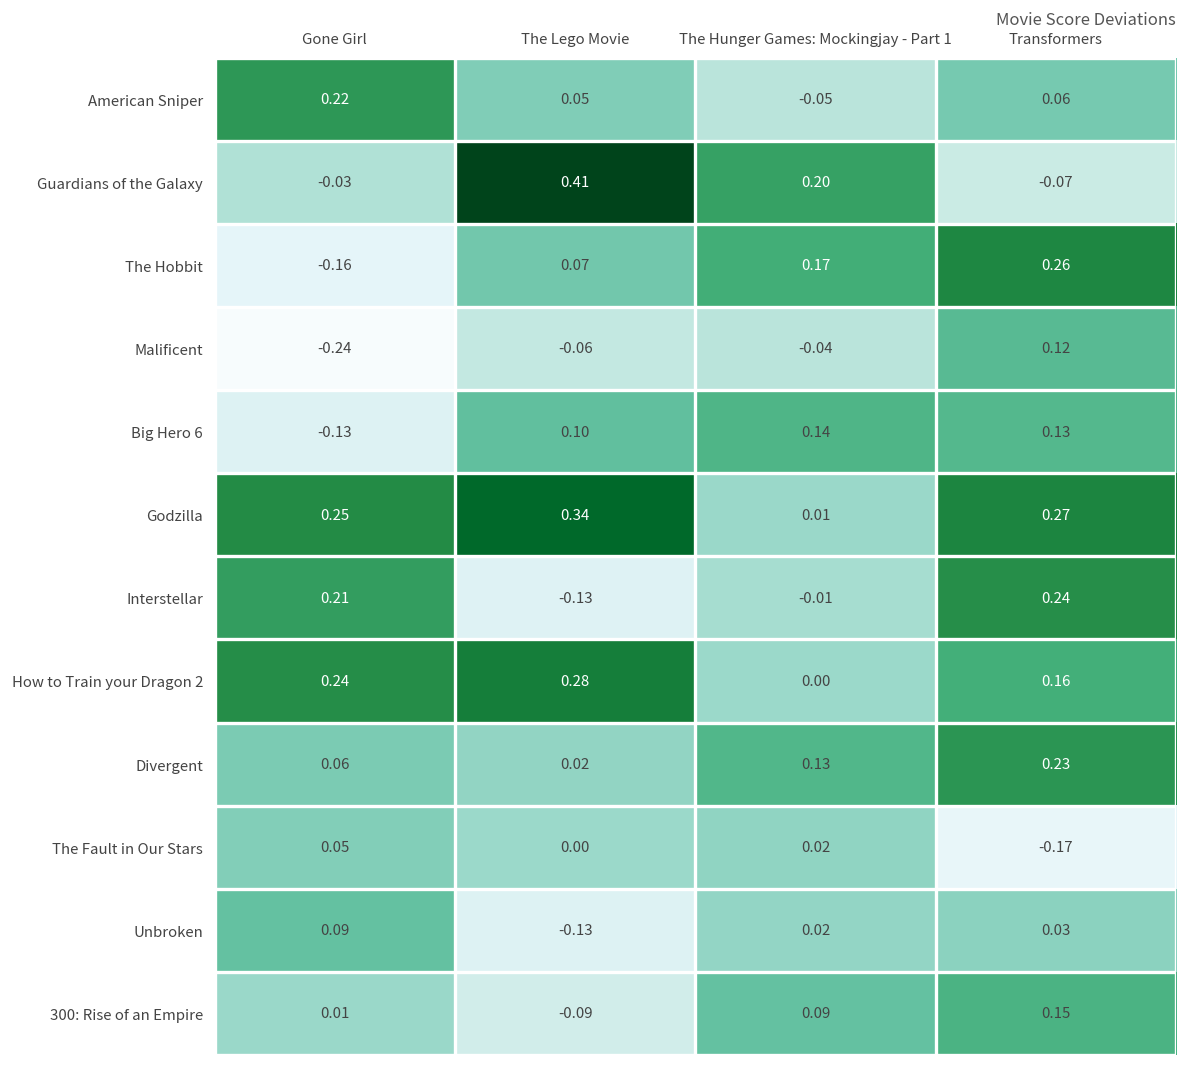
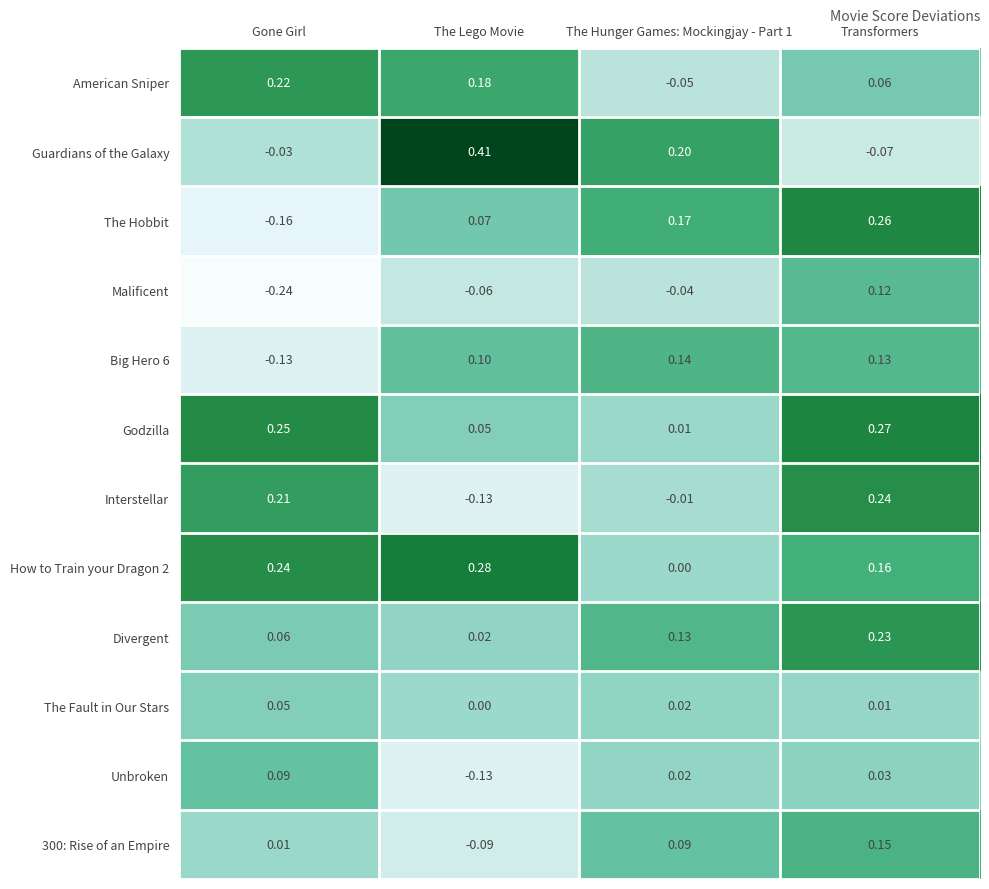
American Sniper, The Lego Movie: 0.05 -> 0.18
Godzilla, The Lego Movie: 0.34 -> 0.05
The Fault in Our Stars, Transformers: -0.17 -> 0.01
